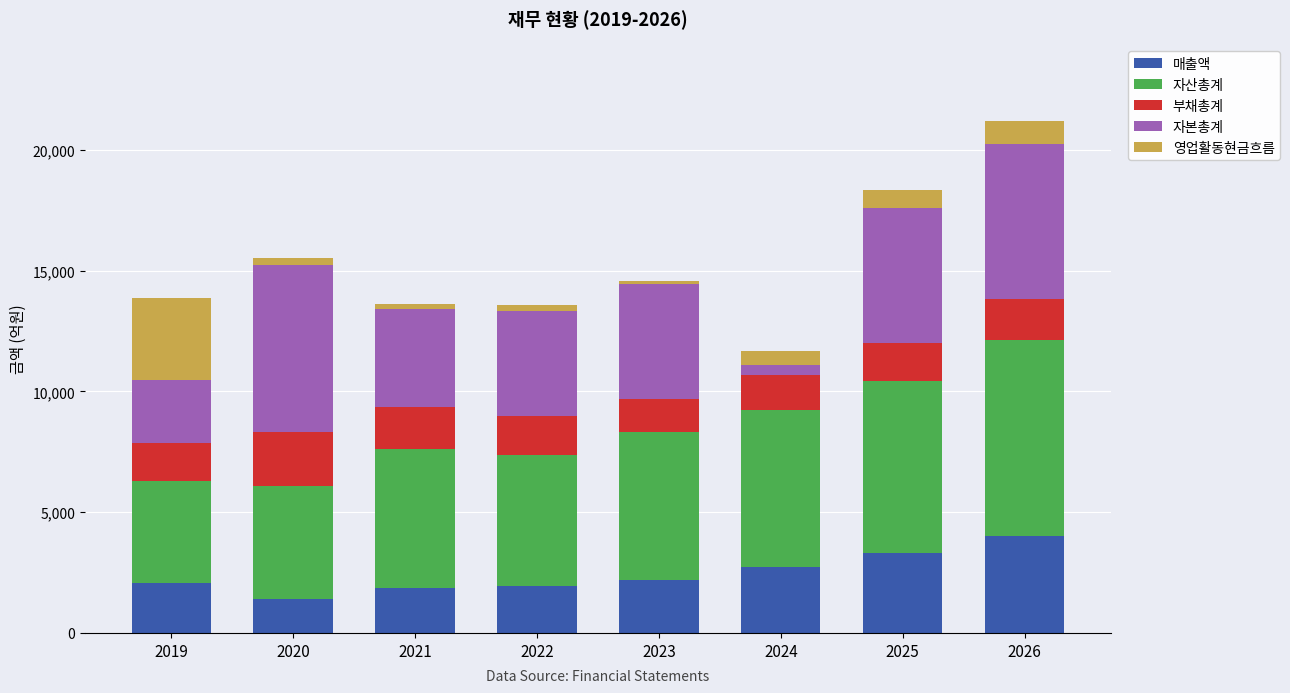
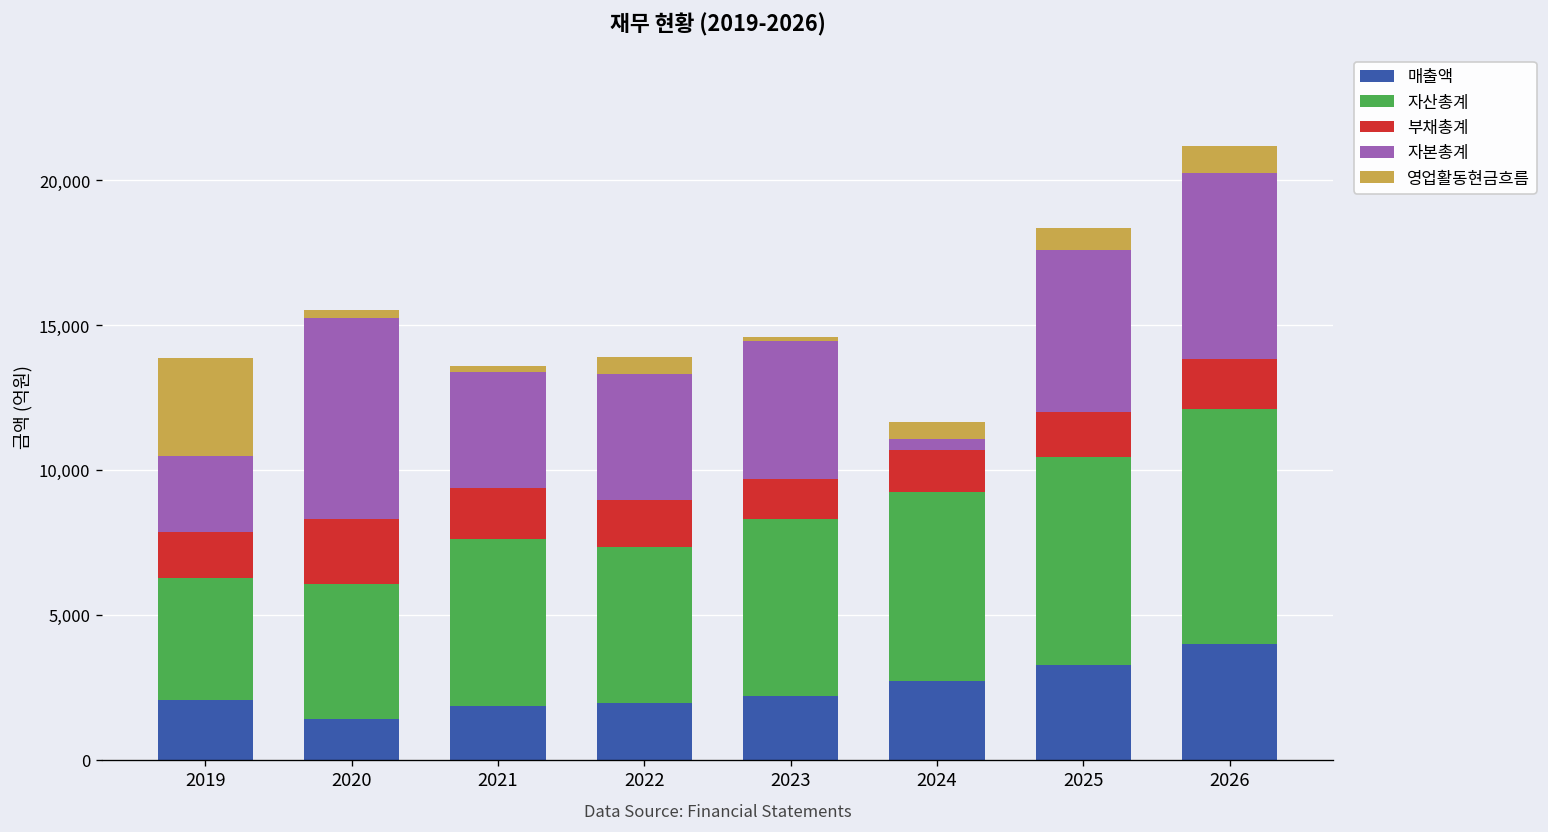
영업활동현금흐름, 2022: 300 -> 600
